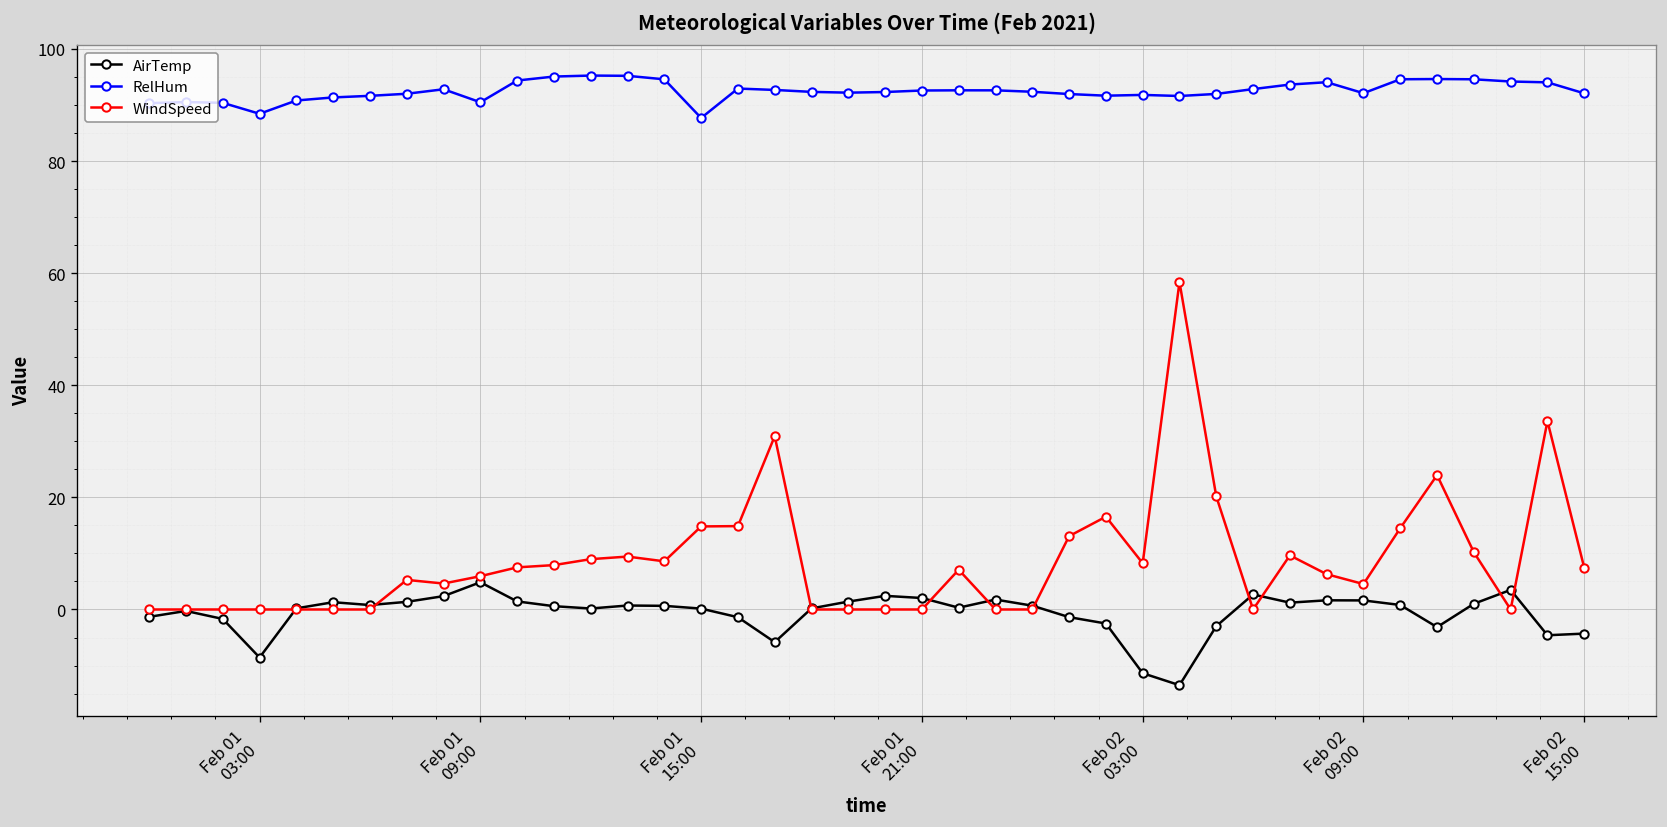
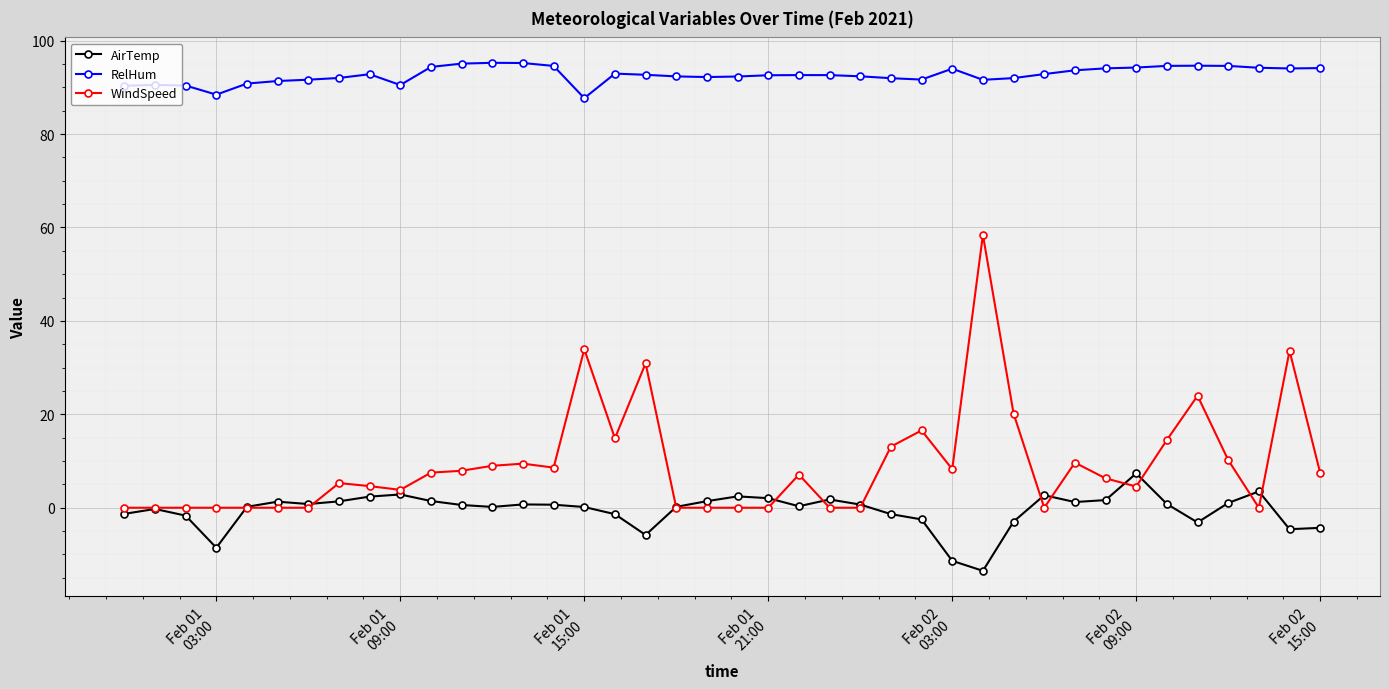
AirTemp, Feb 01 09:00: 5 -> 3
WindSpeed, Feb 01 09:00: 6 -> 4
WindSpeed, Feb 01 15:00: 15 -> 34
RelHum, Feb 02 03:00: 92 -> 94
AirTemp, Feb 02 09:00: 2 -> 7
RelHum, Feb 02 09:00: 92 -> 94
RelHum, Feb 02 15:00: 92 -> 94
